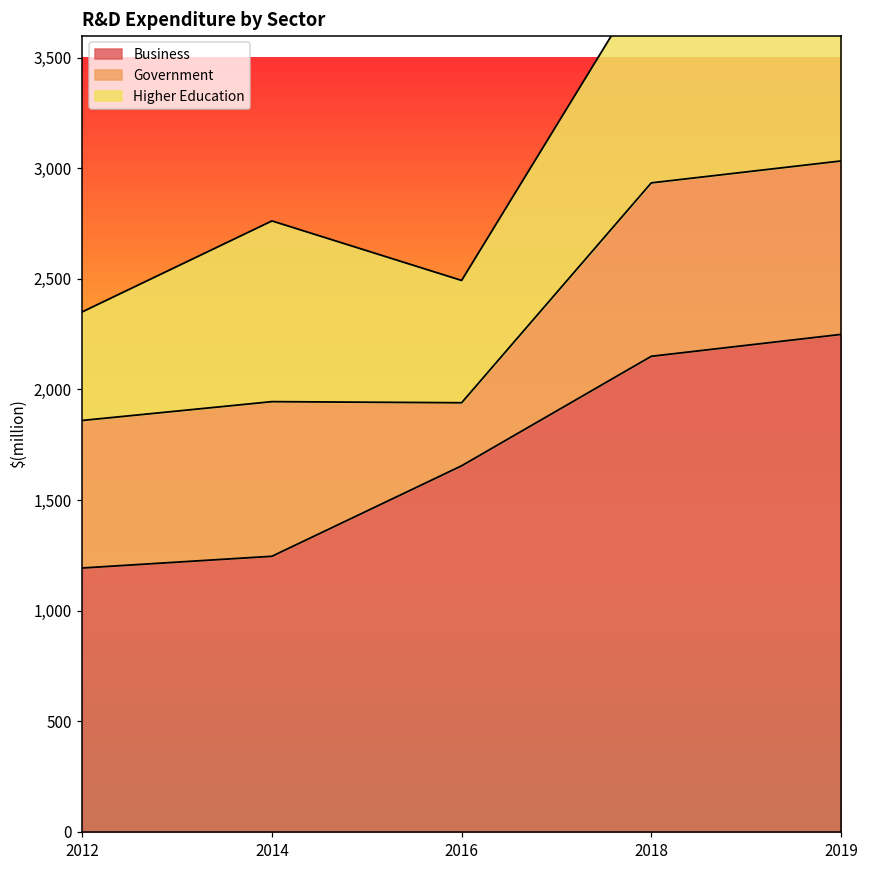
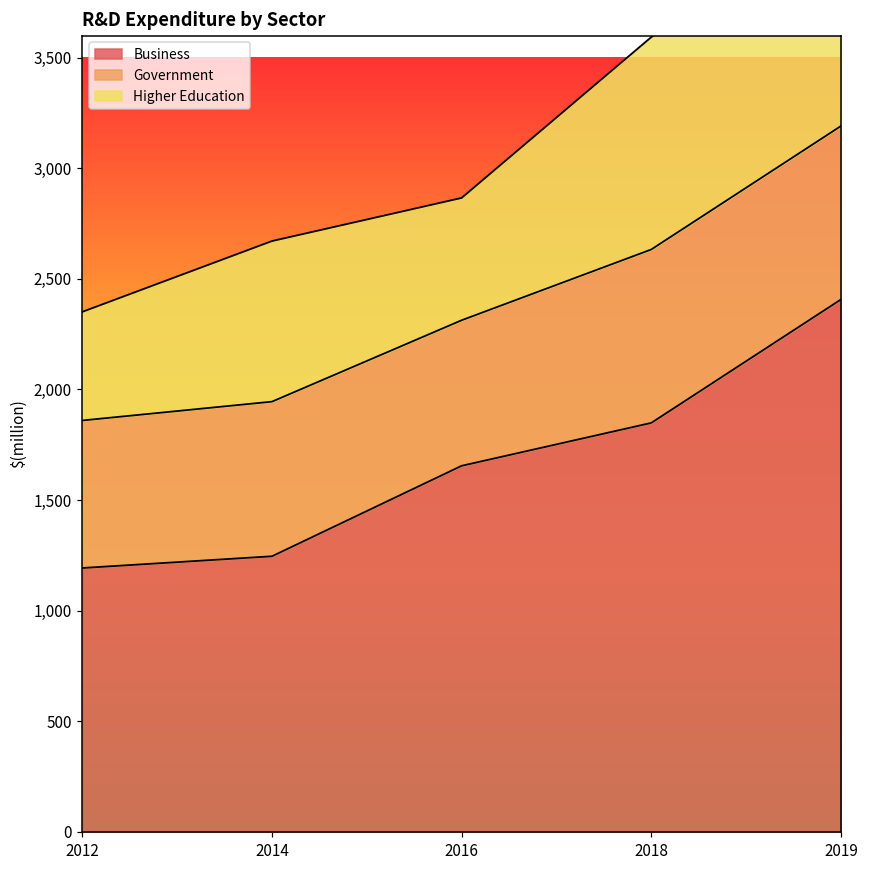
Higher Education, 2014: 820 -> 730
Government, 2016: 290 -> 660
Business, 2018: 2,150 -> 1,850
Business, 2019: 2,250 -> 2,410
